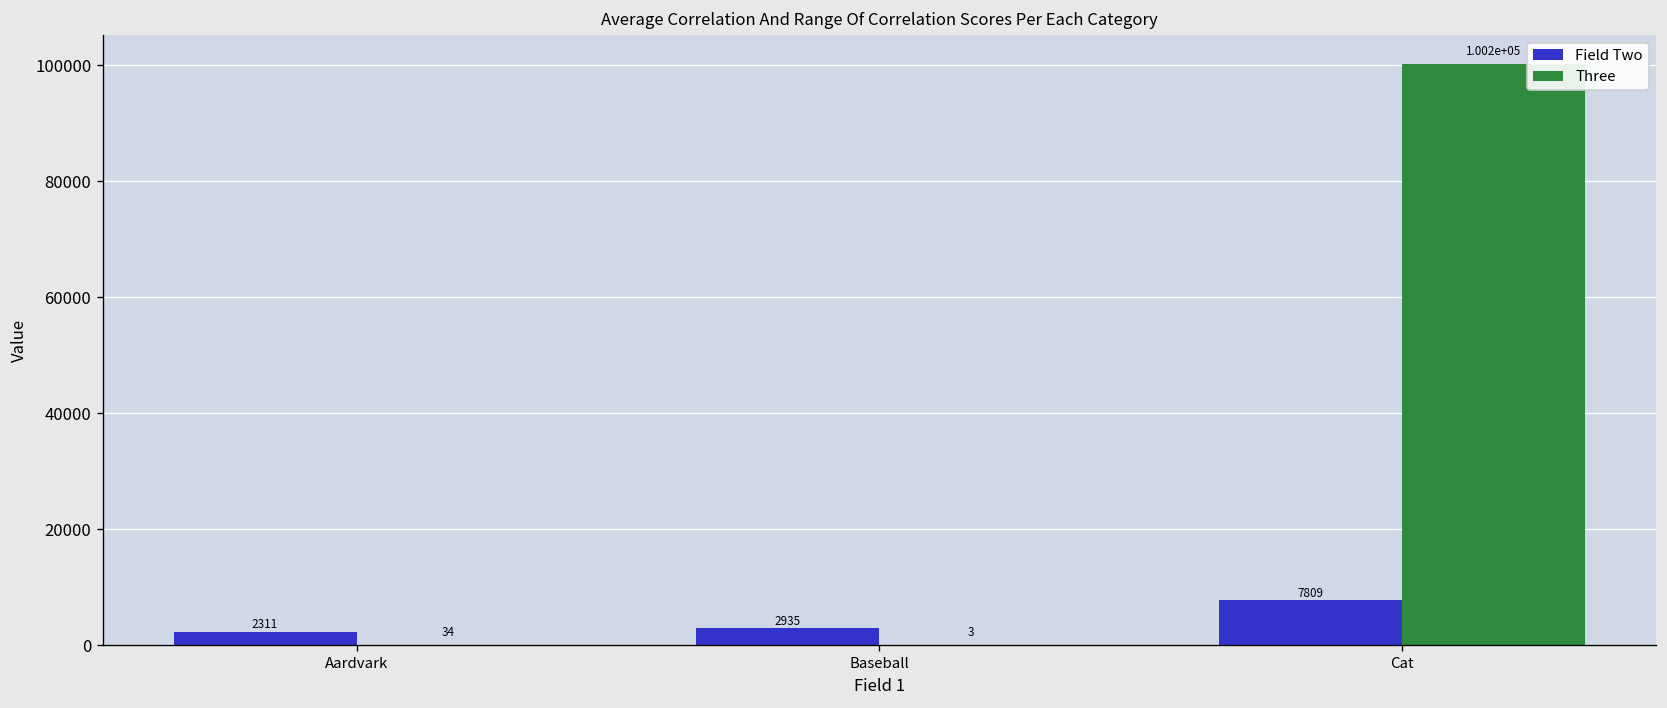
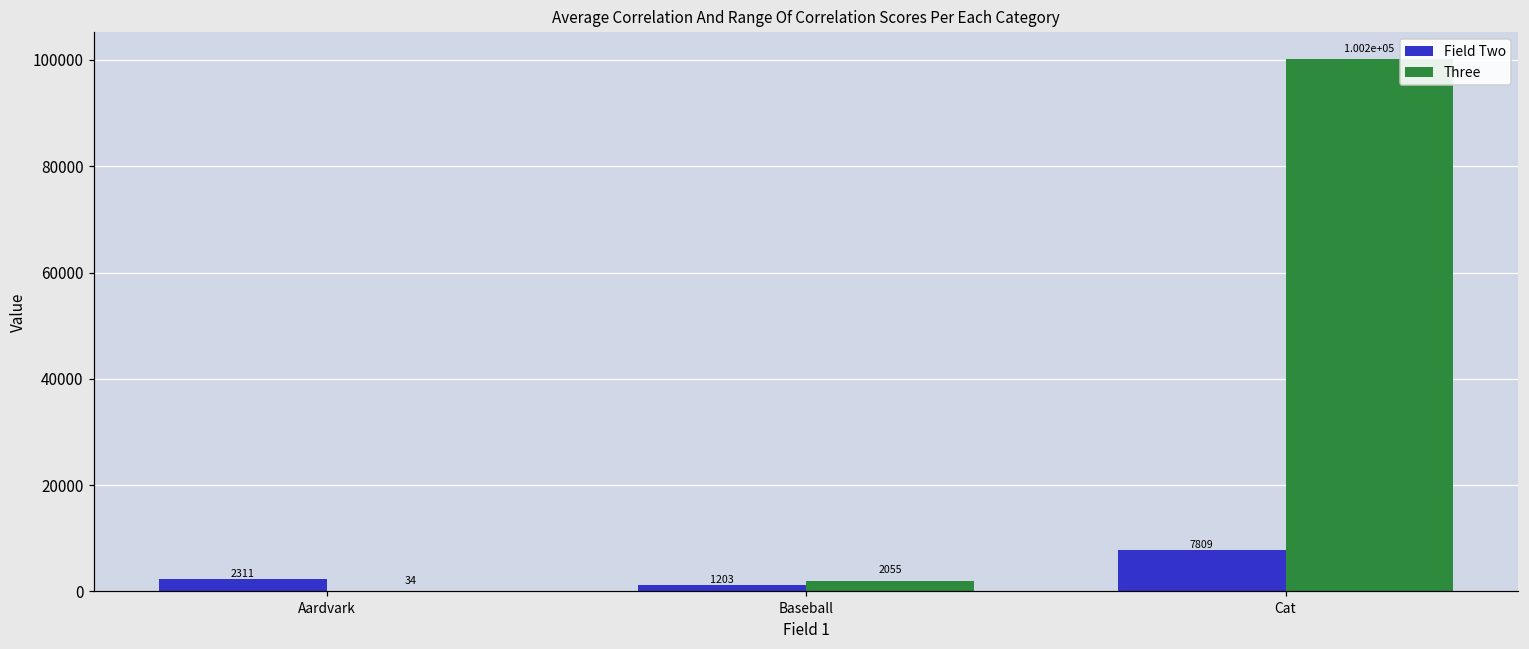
Field Two, Baseball: 2935 -> 1203
Three, Baseball: 3 -> 2055
